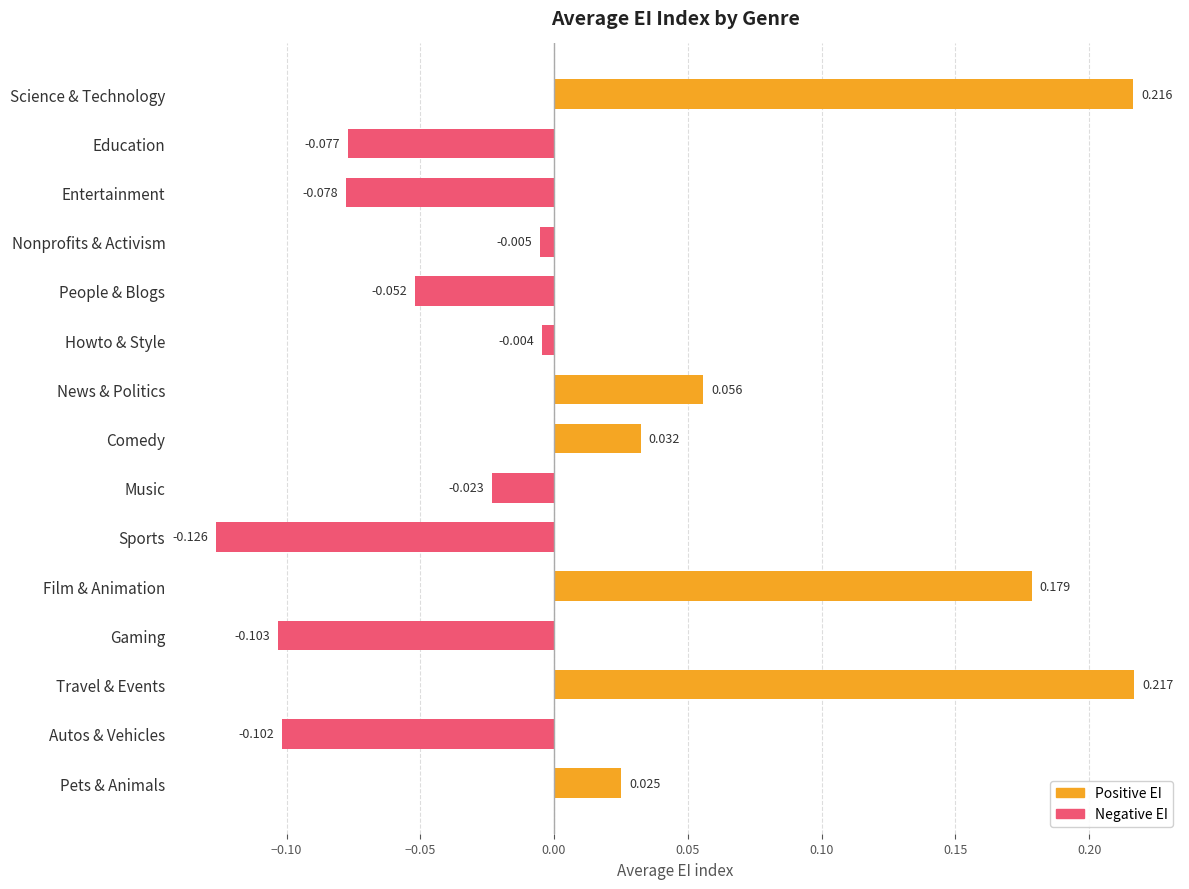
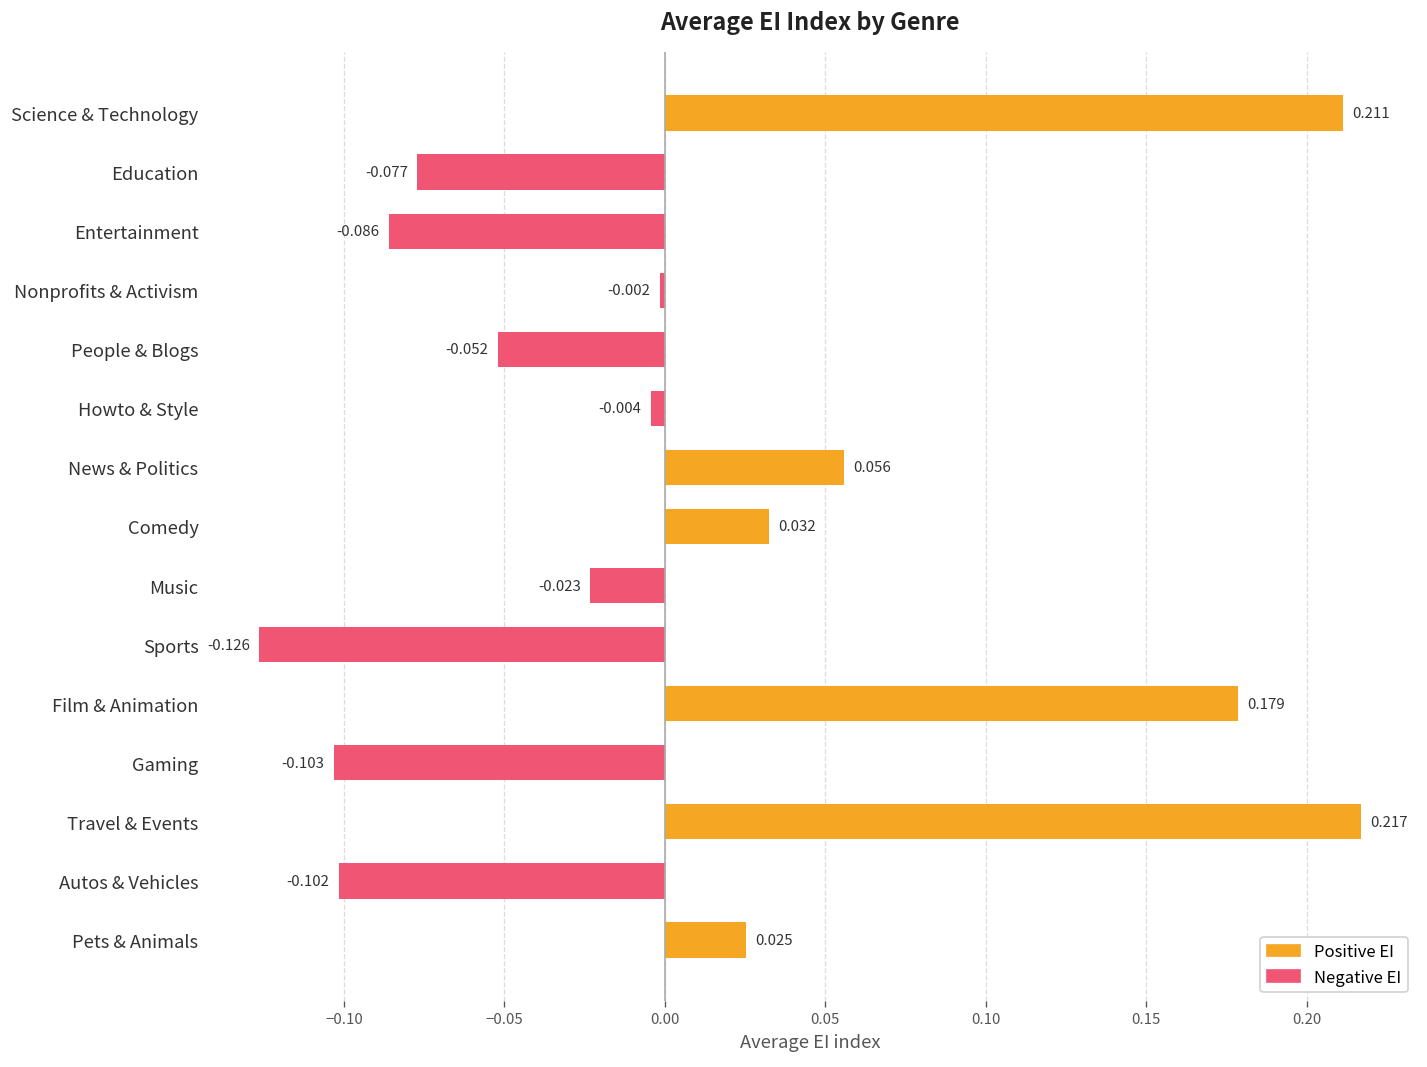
Science & Technology: 0.216 -> 0.211
Entertainment: -0.078 -> -0.086
Nonprofits & Activism: -0.005 -> -0.002
